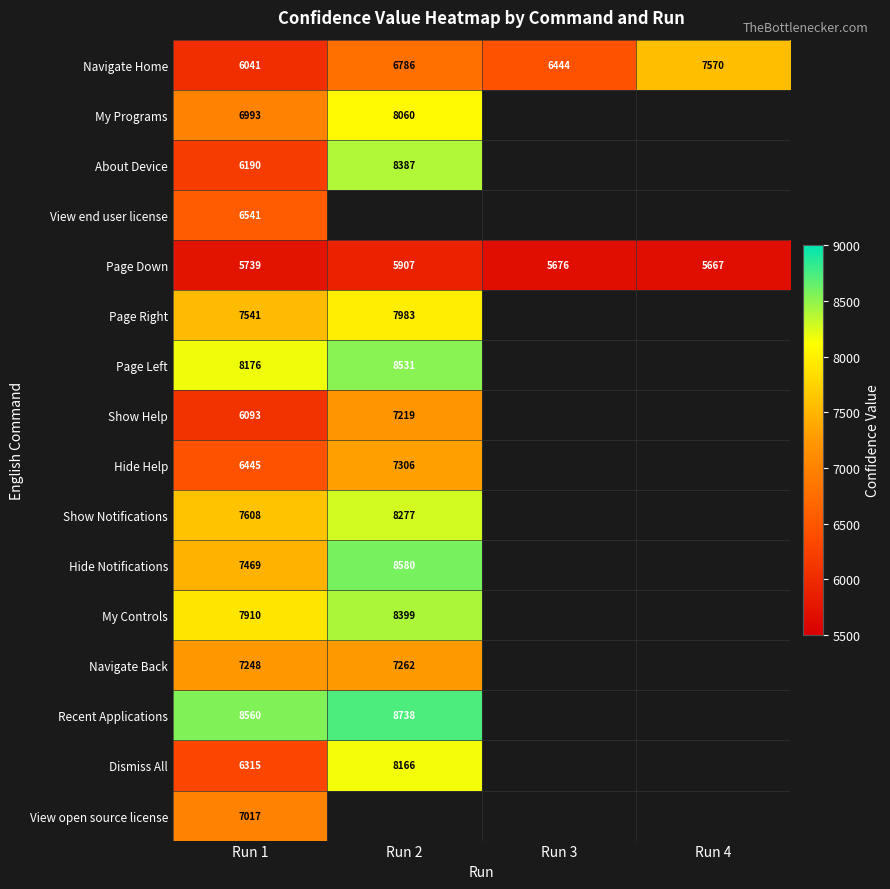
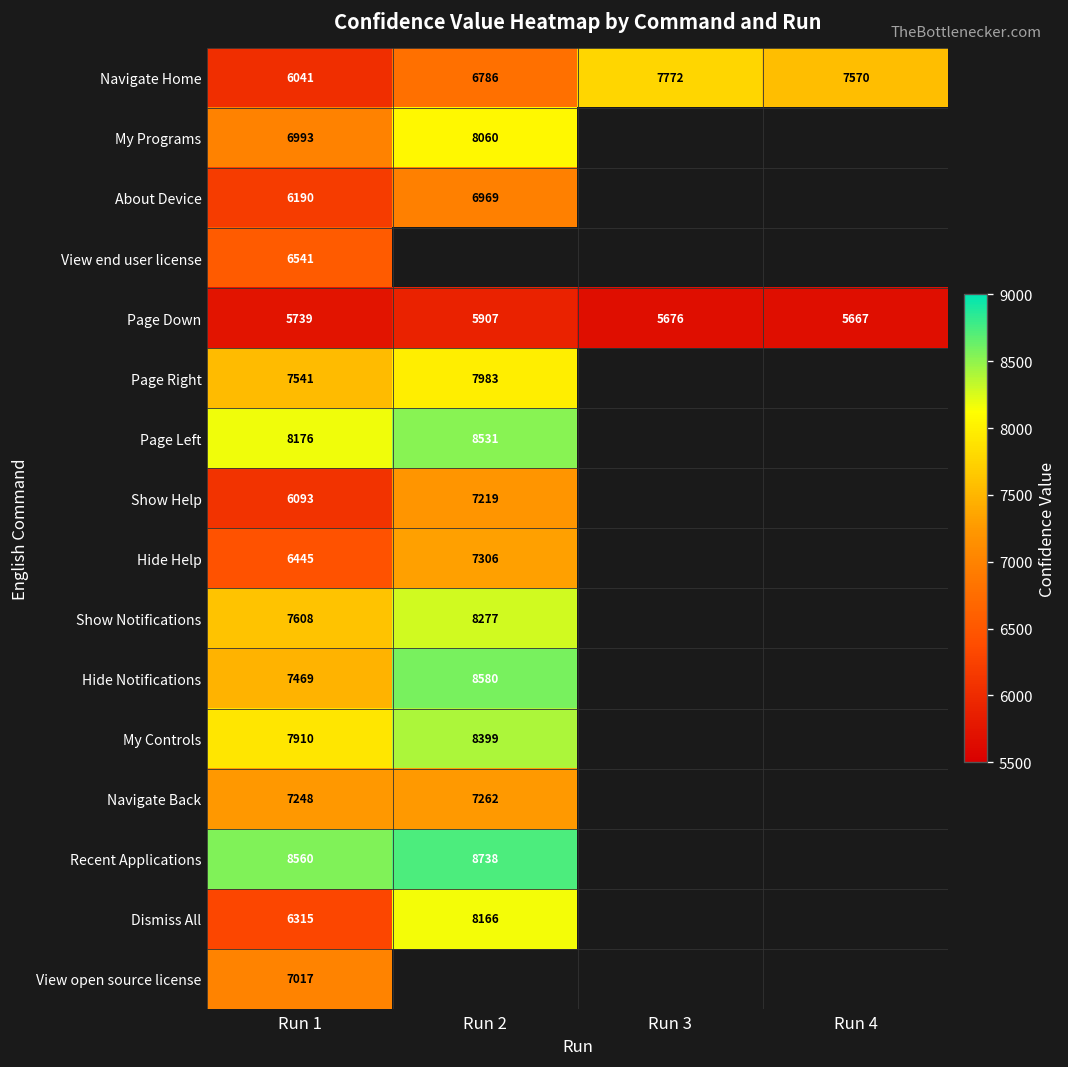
Navigate Home, Run 3: 6444 -> 7772
About Device, Run 2: 8387 -> 6969
